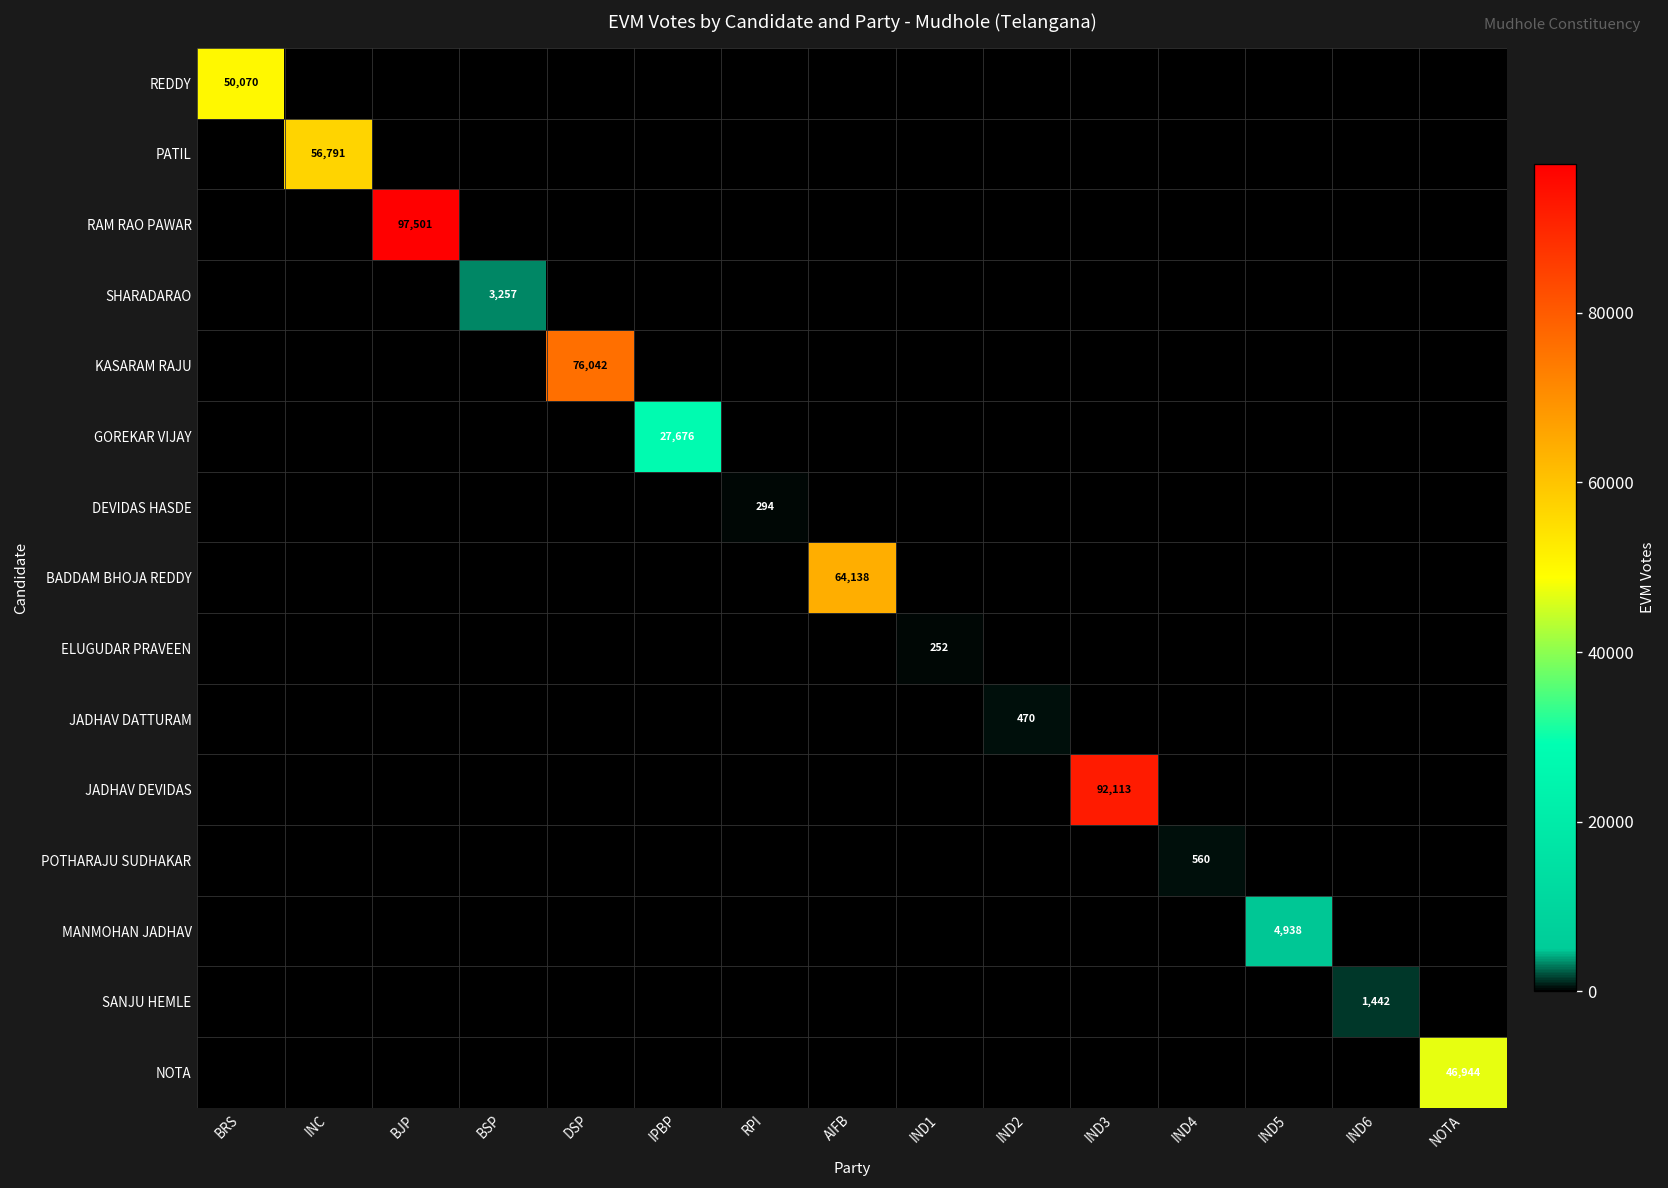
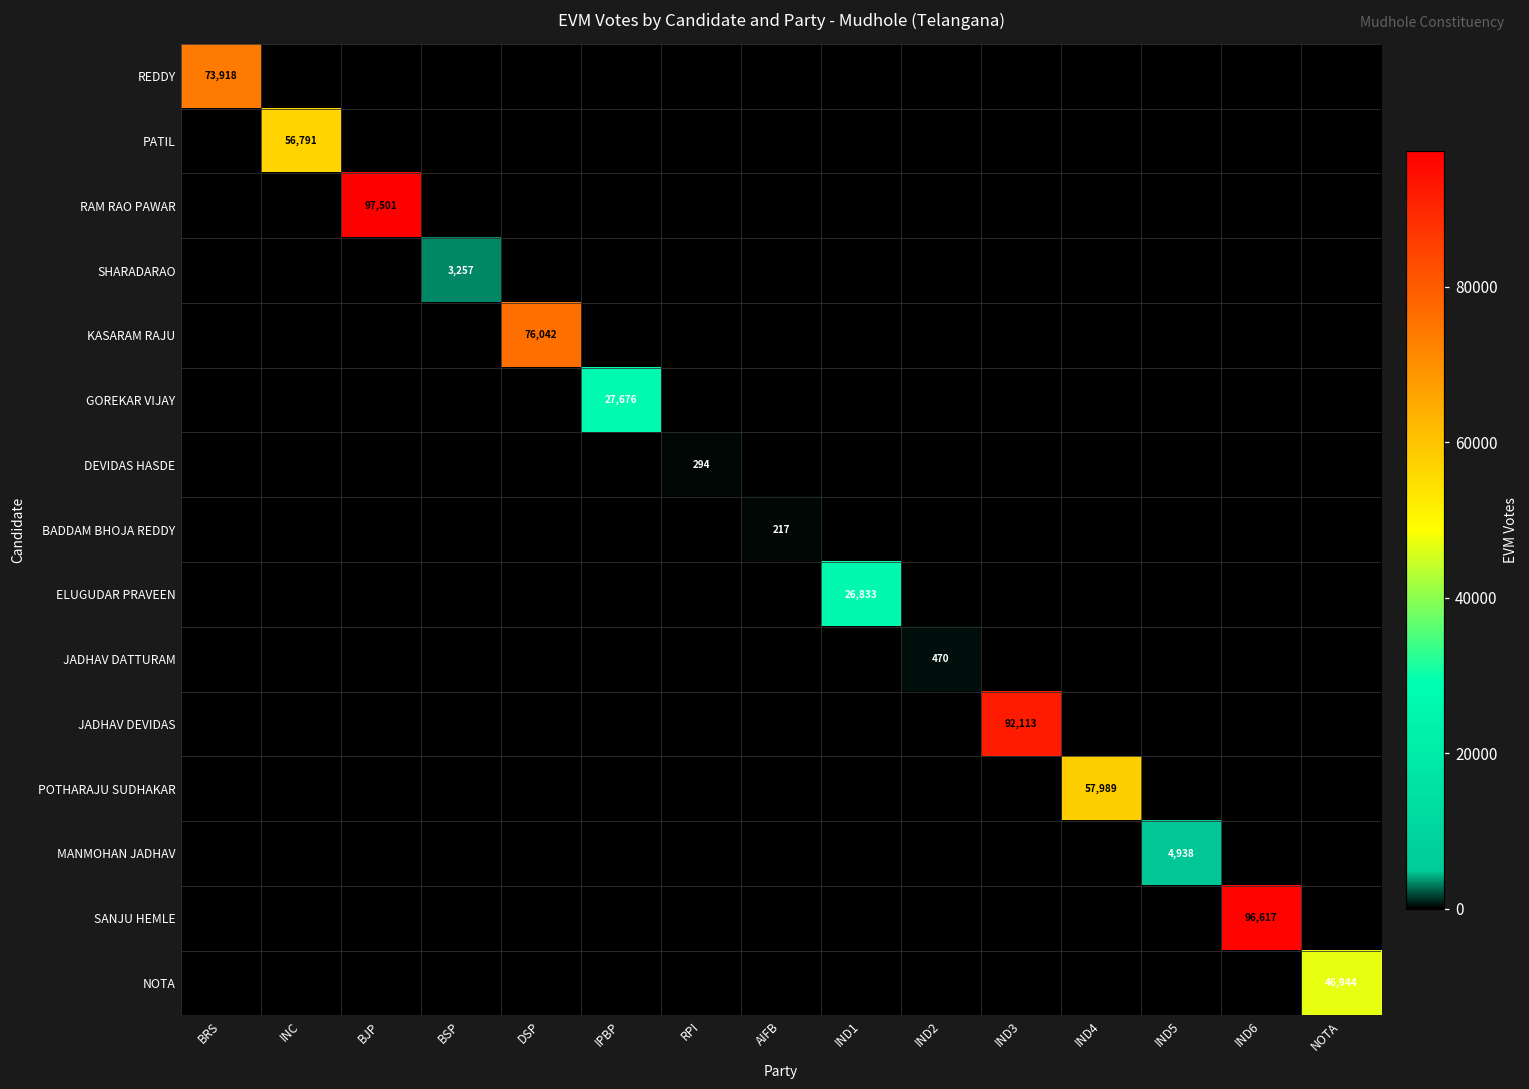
REDDY, BRS: 50,070 -> 73,918
BADDAM BHOJA REDDY, AIFB: 64,138 -> 217
ELUGUDAR PRAVEEN, IND1: 252 -> 26,833
POTHARAJU SUDHAKAR, IND4: 560 -> 57,989
SANJU HEMLE, IND6: 1,442 -> 96,617
